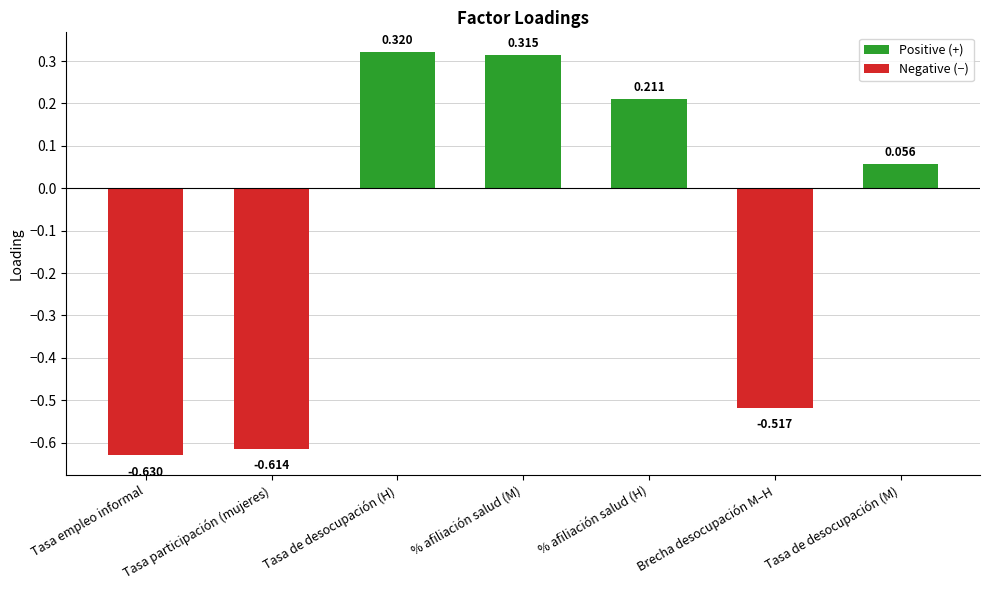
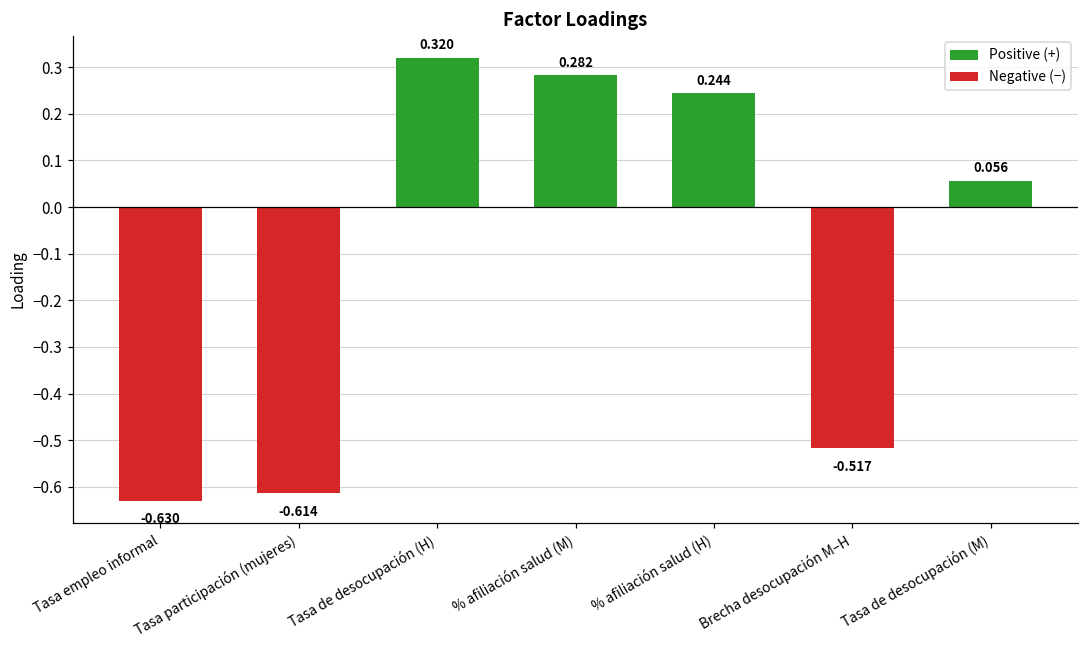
% afiliación salud (M): 0.315 -> 0.282
% afiliación salud (H): 0.211 -> 0.244
